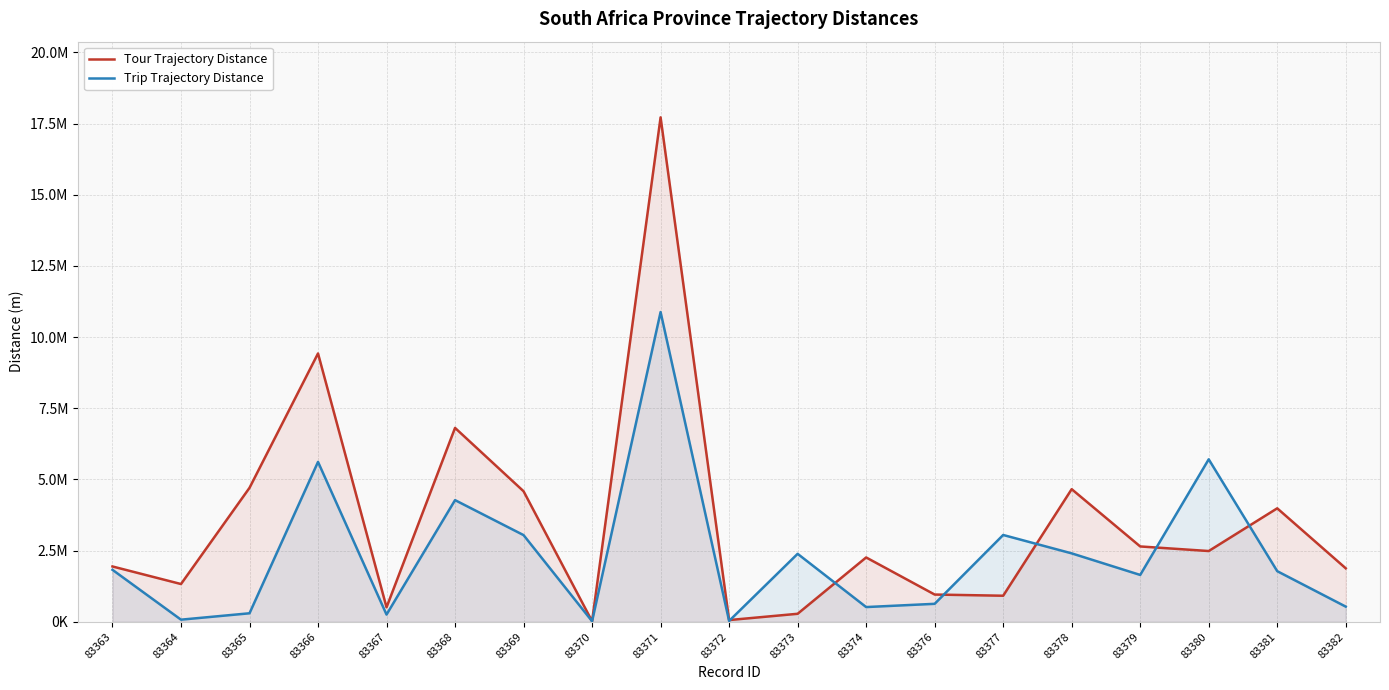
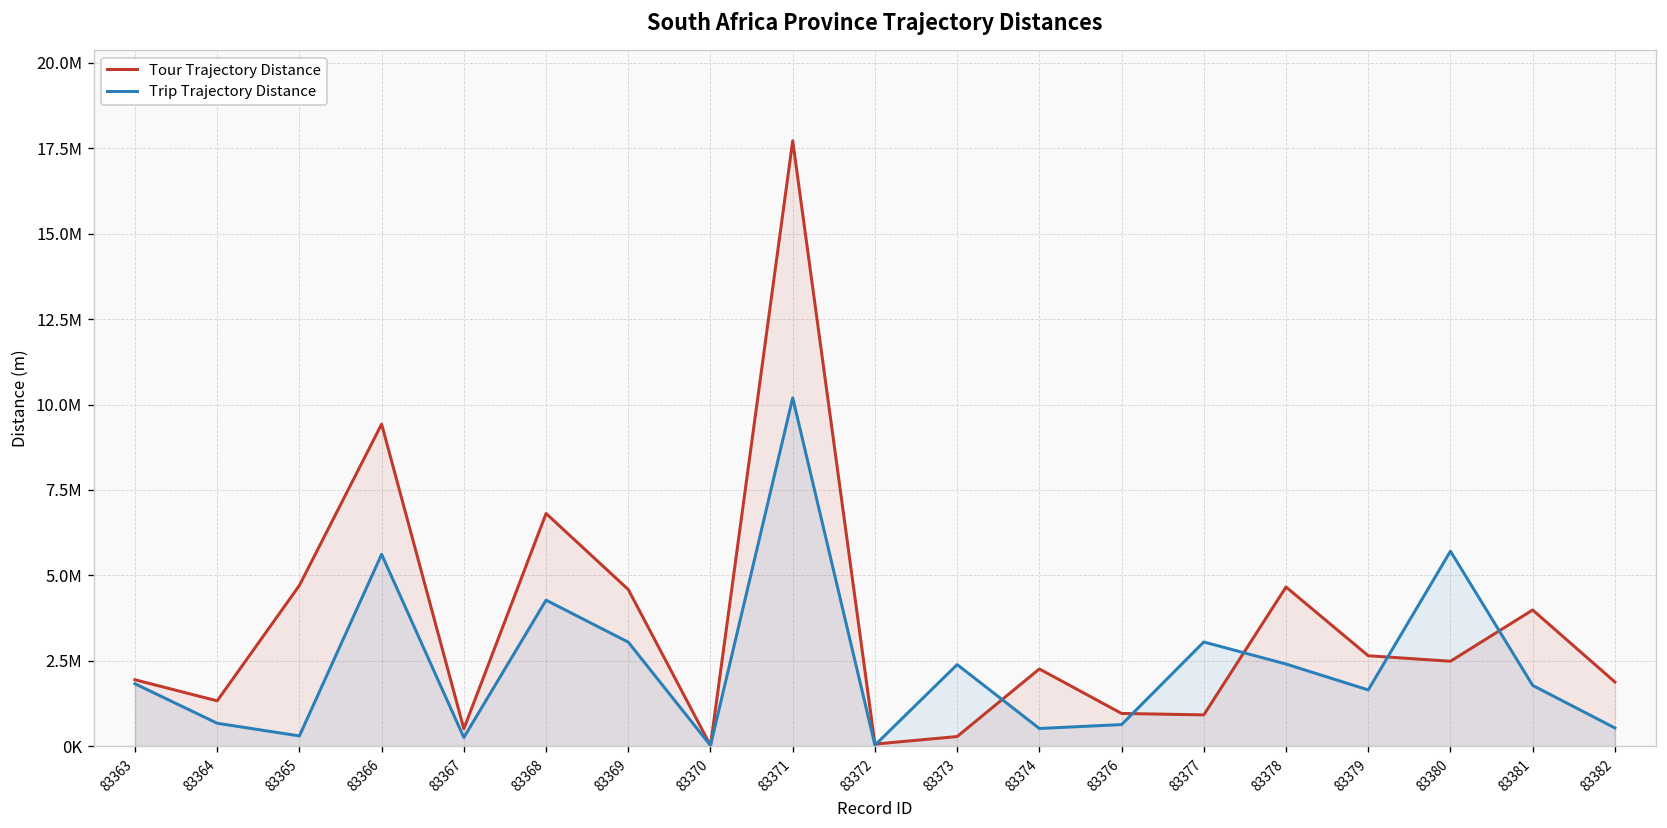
Trip Trajectory Distance, 83364: 100000 -> 700000
Trip Trajectory Distance, 83371: 10900000 -> 10200000
